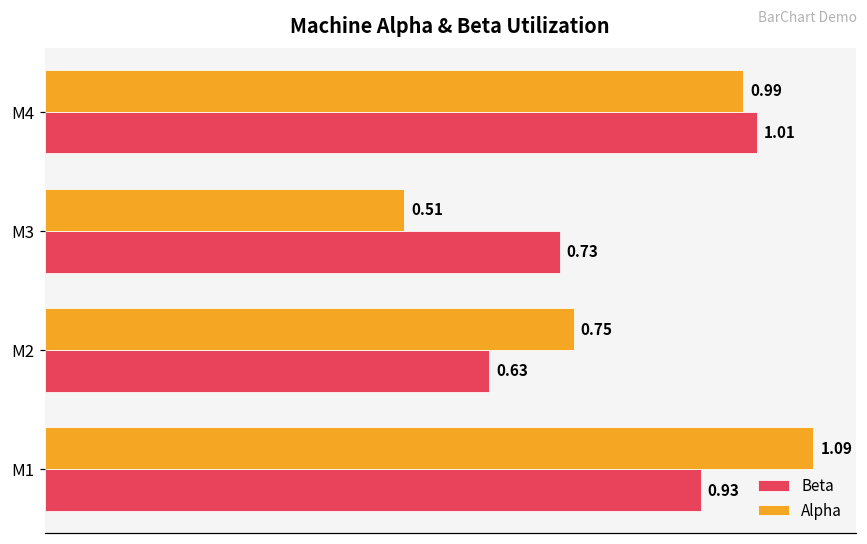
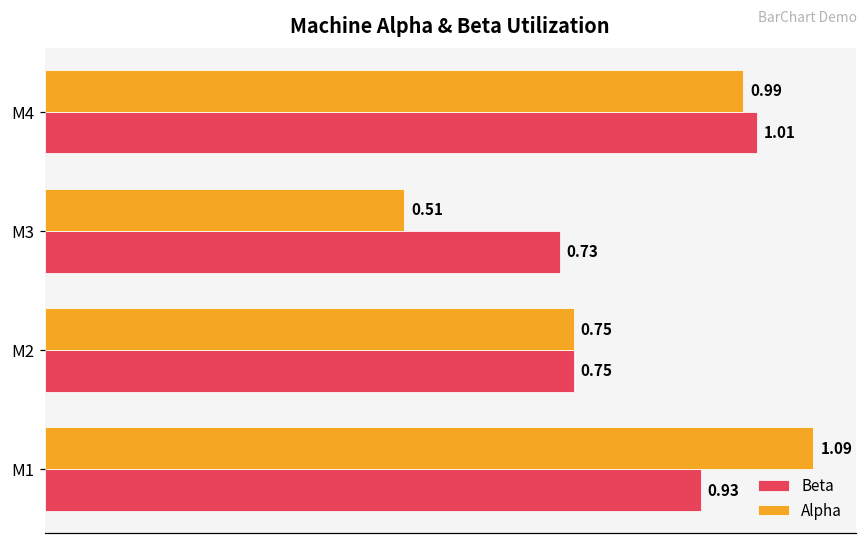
Beta, M2: 0.63 -> 0.75
